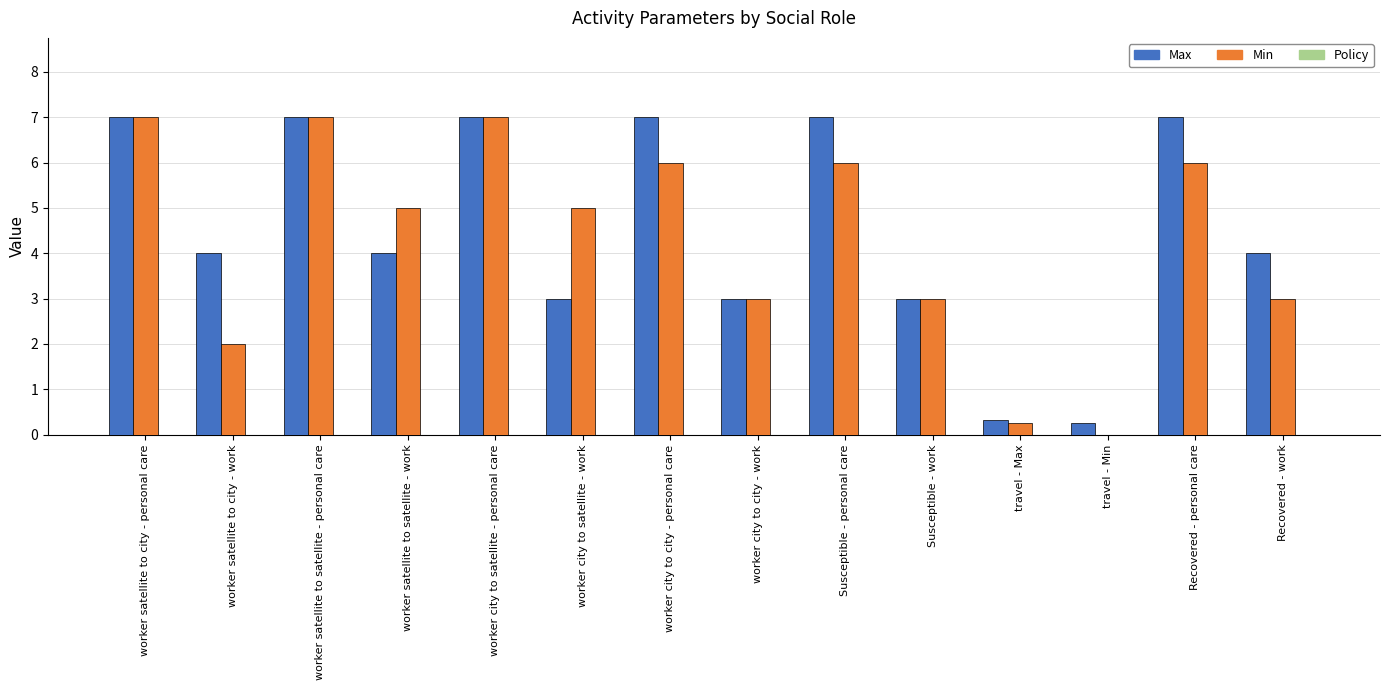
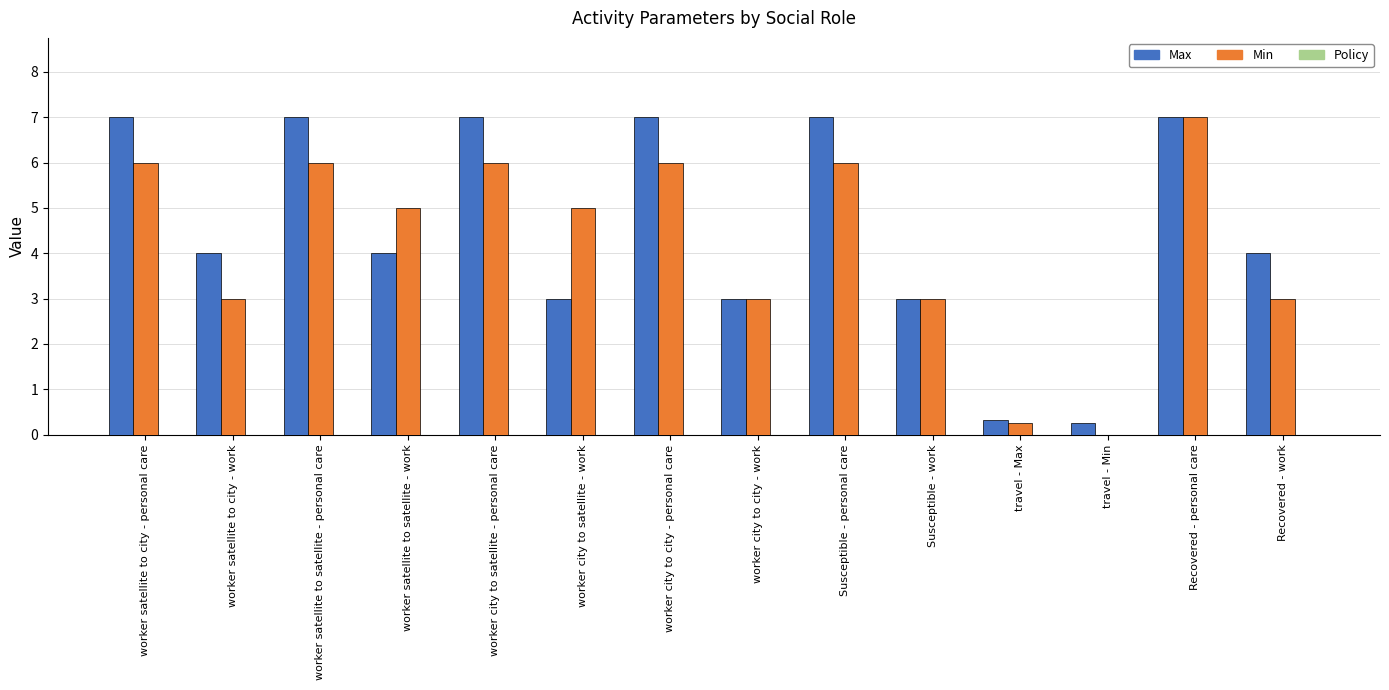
Min, worker satellite to city - personal care: 7 -> 6
Min, worker satellite to city - work: 2 -> 3
Min, worker satellite to satellite - personal care: 7 -> 6
Min, worker city to satellite - personal care: 7 -> 6
Min, Recovered - personal care: 6 -> 7
